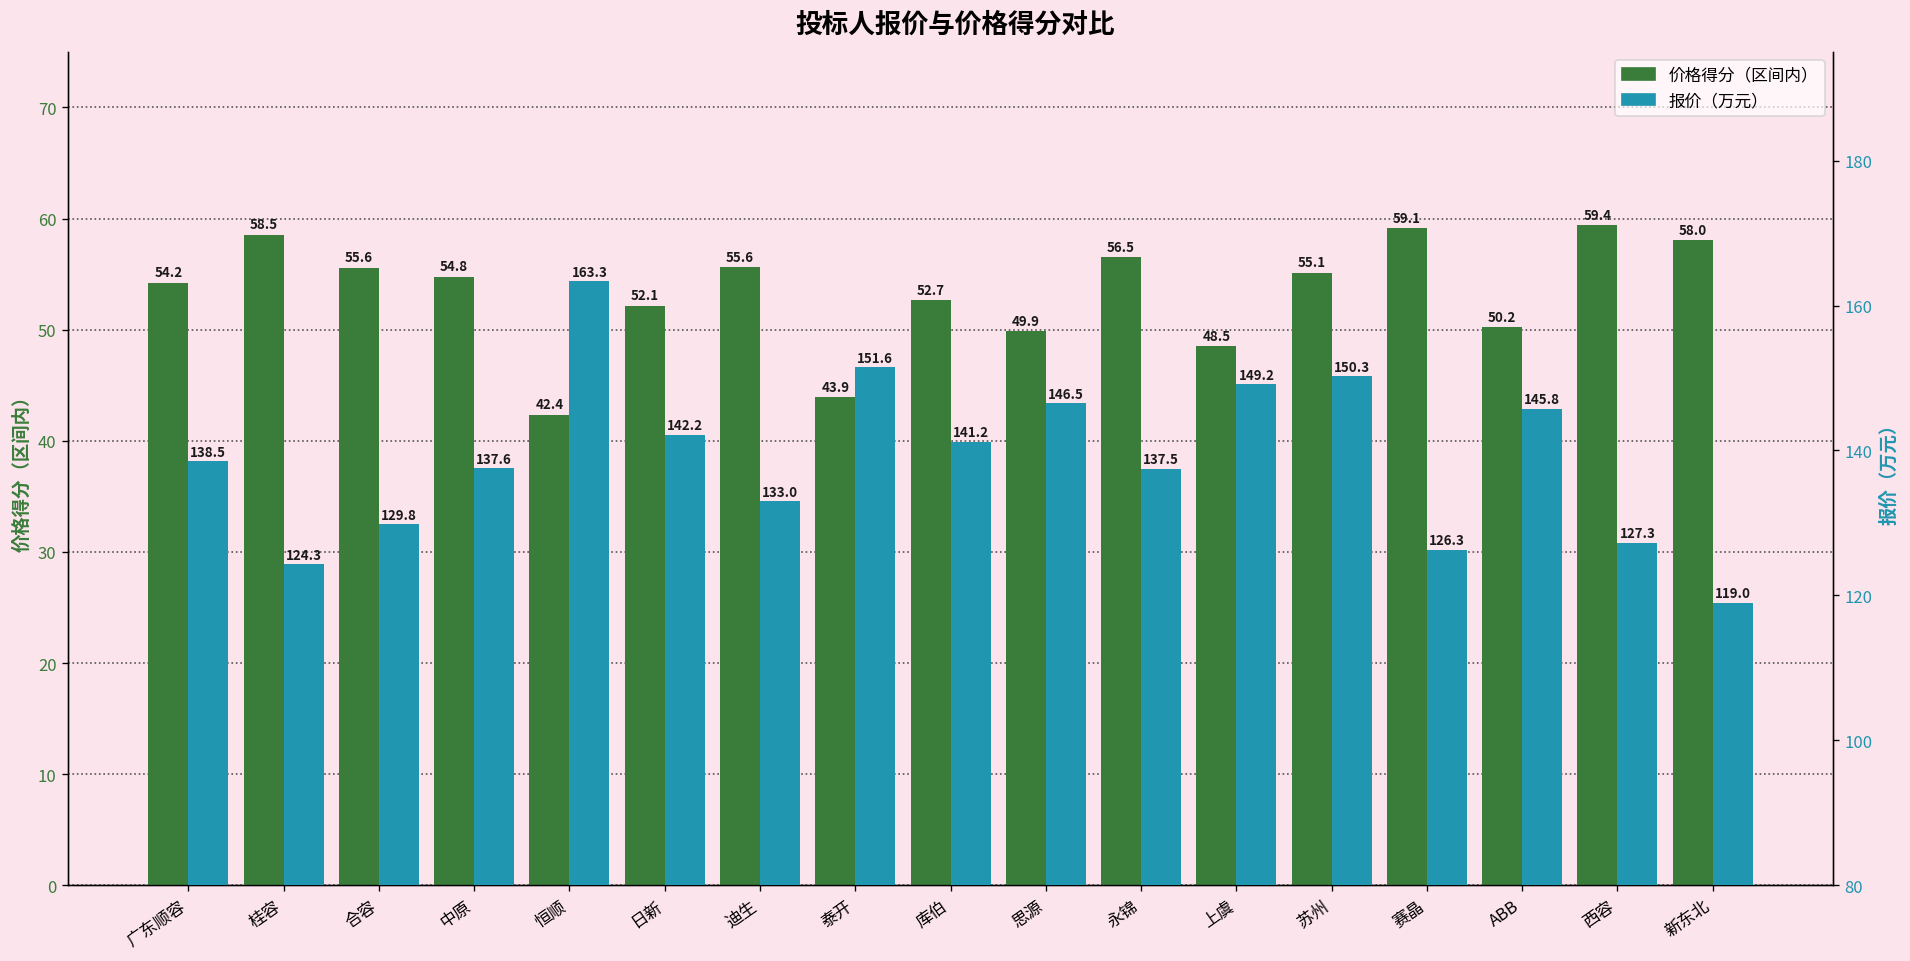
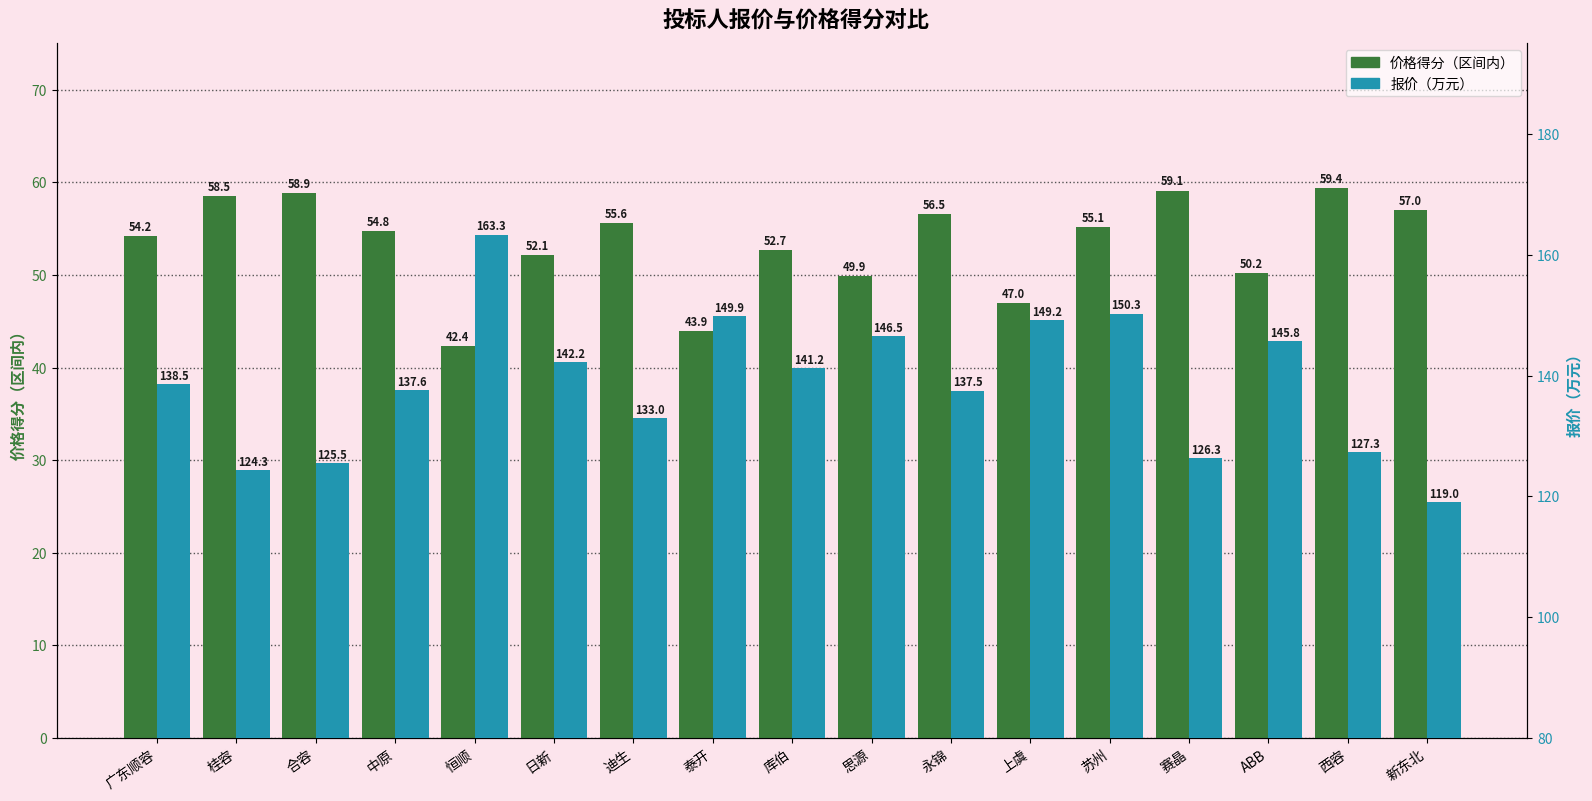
价格得分（区间内）, 合容: 55.6 -> 58.9
价格得分（区间内）, 上虞: 48.5 -> 47.0
价格得分（区间内）, 新东北: 58.0 -> 57.0
报价（万元）, 合容: 129.8 -> 125.5
报价（万元）, 泰开: 151.6 -> 149.9
